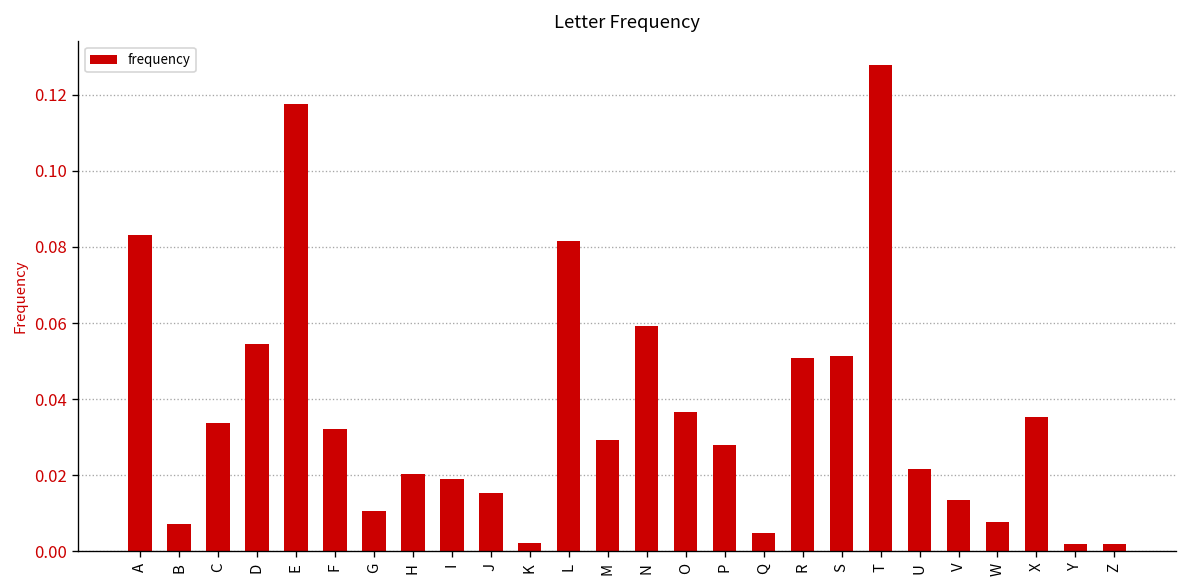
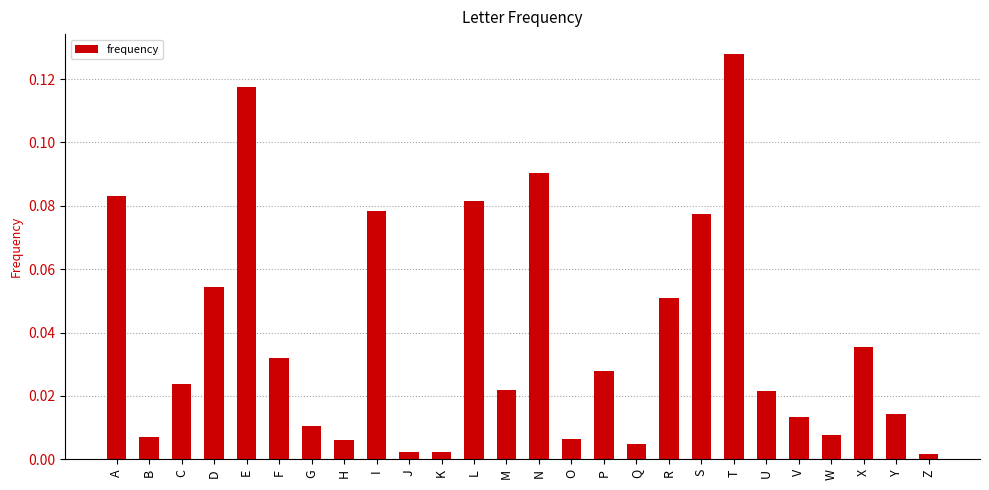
C: 0.034 -> 0.024
H: 0.020 -> 0.006
I: 0.019 -> 0.078
J: 0.015 -> 0.002
M: 0.029 -> 0.022
N: 0.059 -> 0.090
O: 0.036 -> 0.006
S: 0.051 -> 0.077
Y: 0.002 -> 0.014
